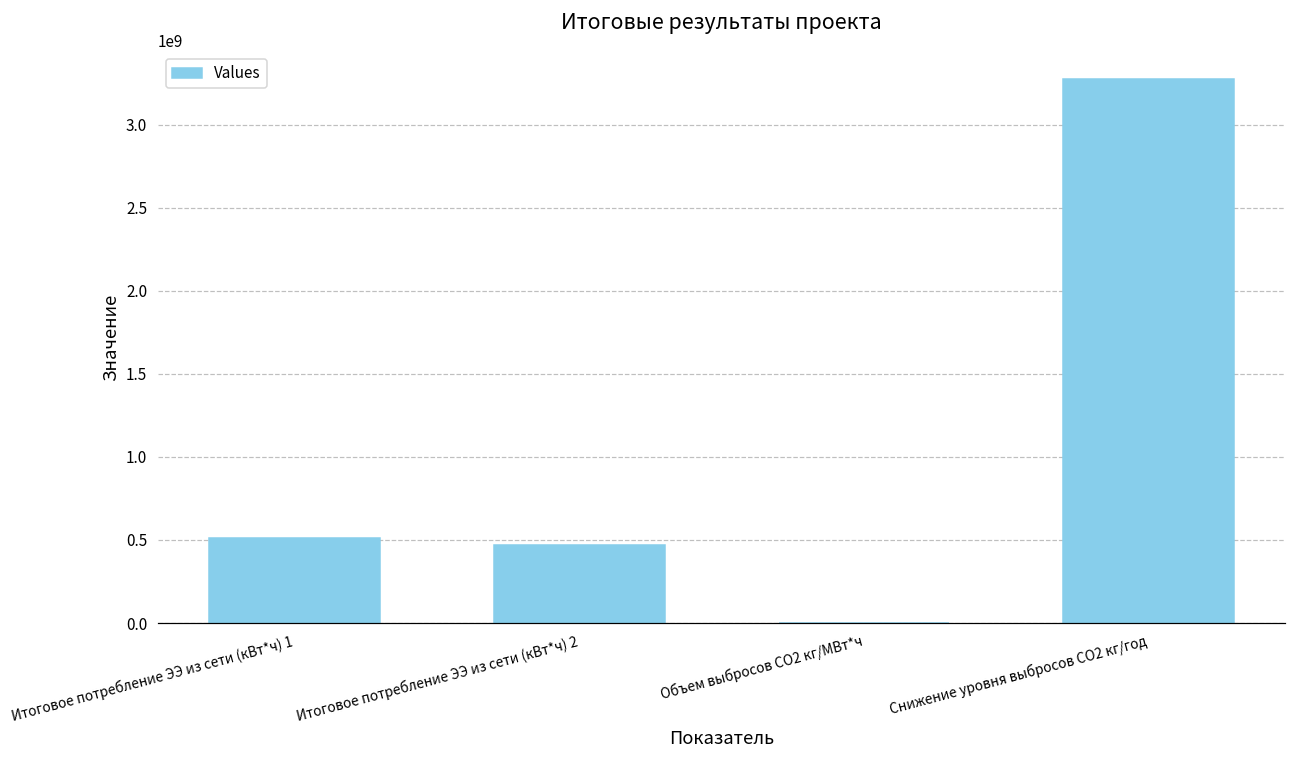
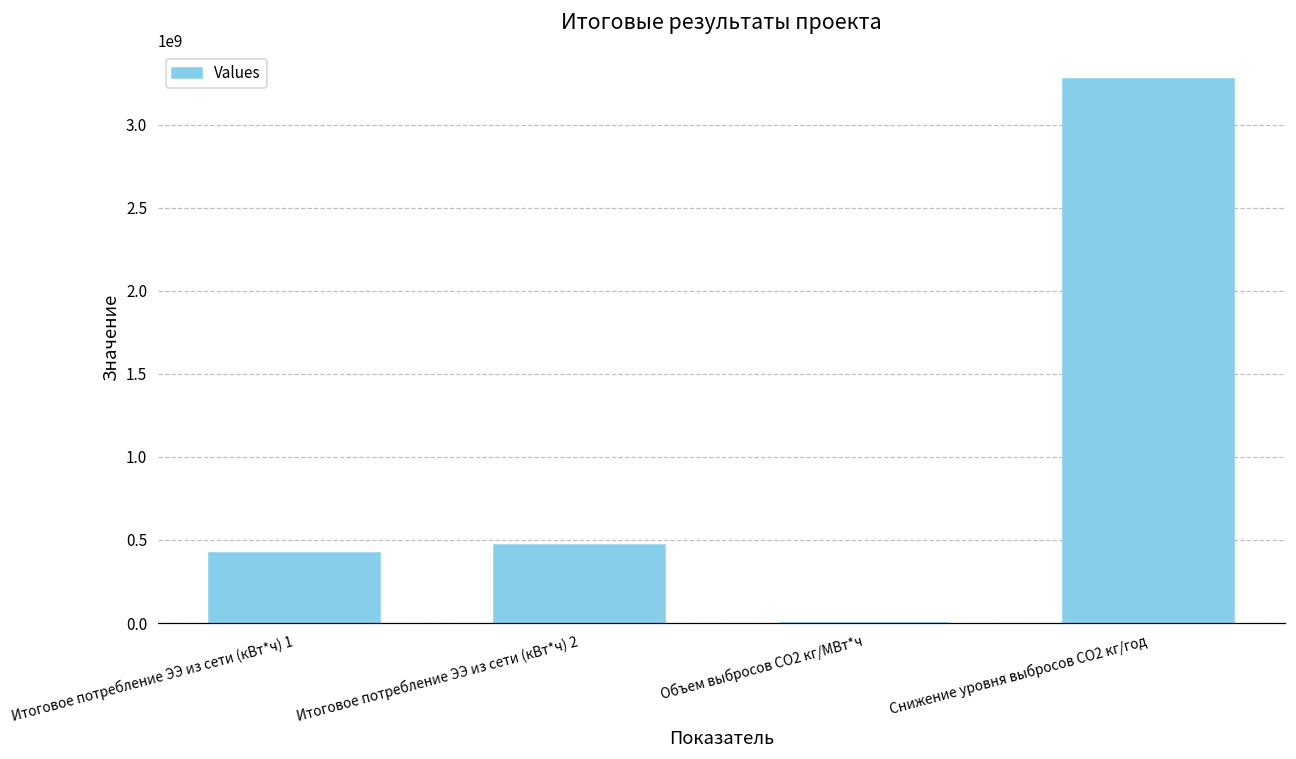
Итоговое потребление ЭЭ из сети (кВт*ч) 1: 510000000 -> 420000000
